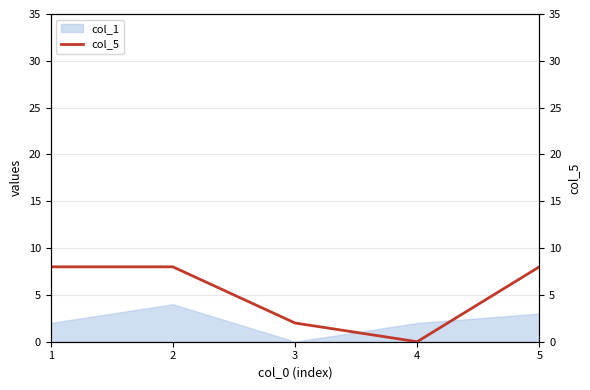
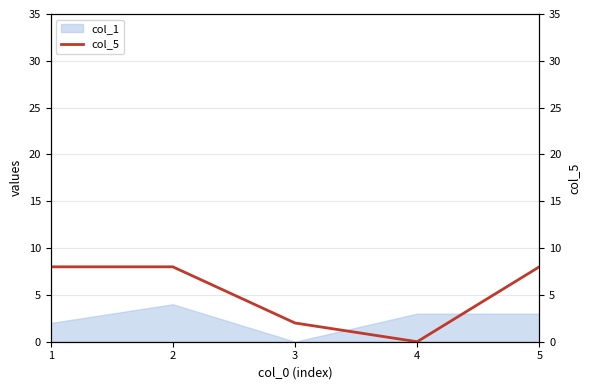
col_1, 4: 2 -> 3
